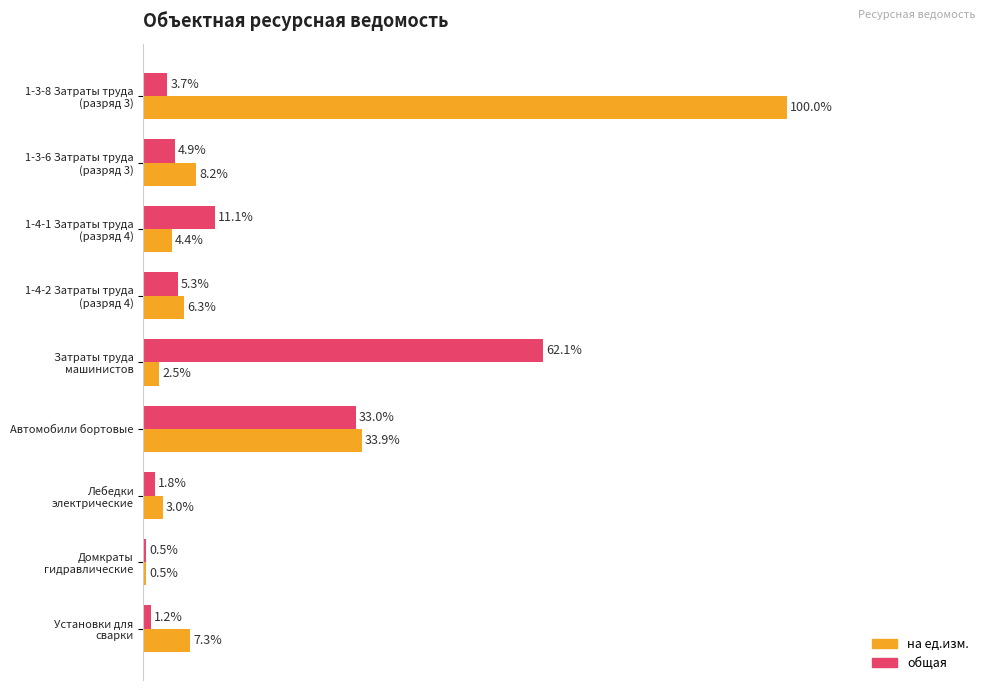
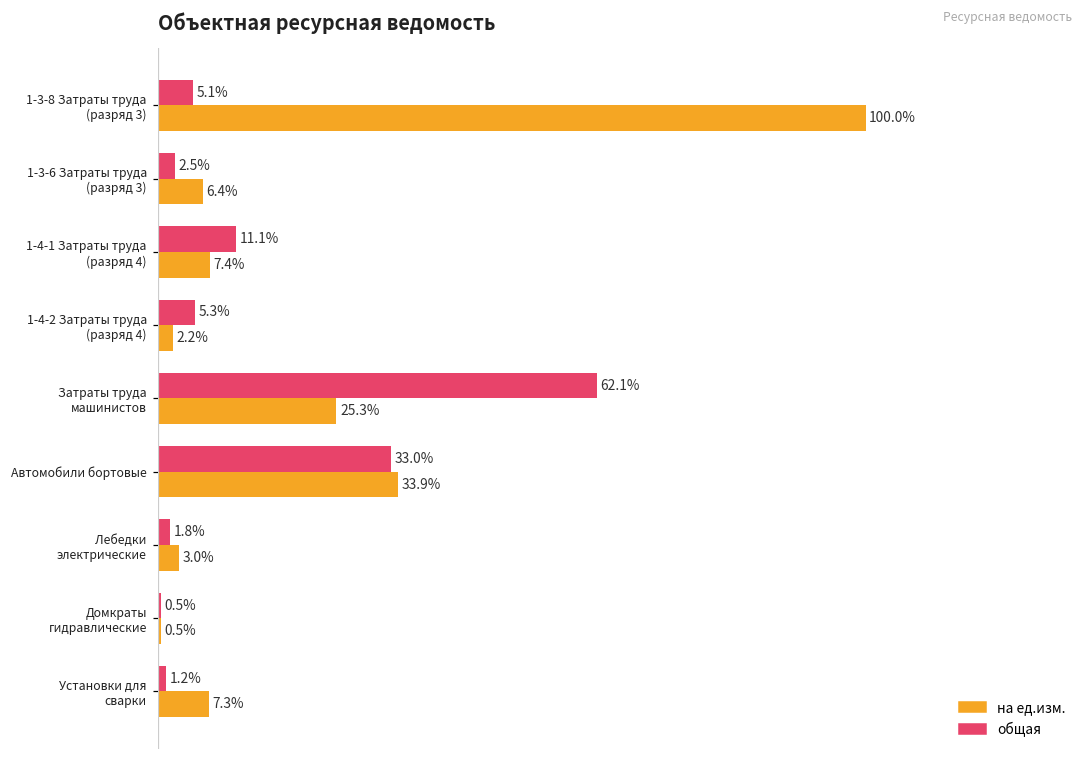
общая, 1-3-8 Затраты труда (разряд 3): 3.7% -> 5.1%
общая, 1-3-6 Затраты труда (разряд 3): 4.9% -> 2.5%
на ед.изм., 1-3-6 Затраты труда (разряд 3): 8.2% -> 6.4%
на ед.изм., 1-4-1 Затраты труда (разряд 4): 4.4% -> 7.4%
на ед.изм., 1-4-2 Затраты труда (разряд 4): 6.3% -> 2.2%
на ед.изм., Затраты труда машинистов: 2.5% -> 25.3%
